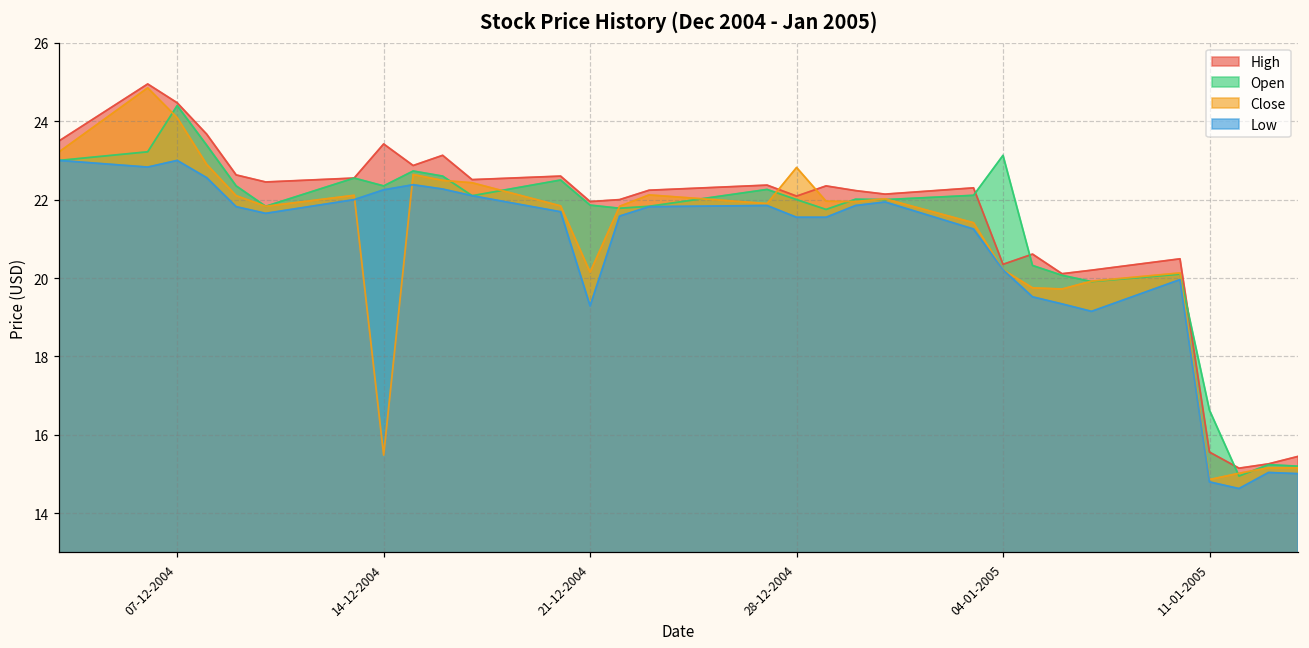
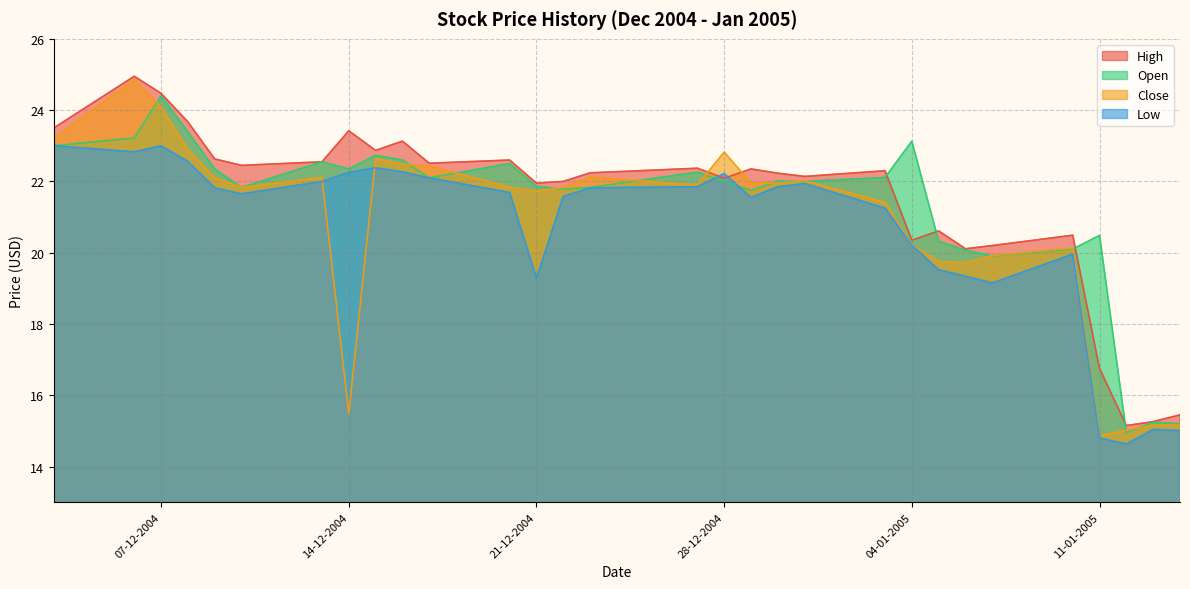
Close, 21-12-2004: 20.2 -> 21.7
Low, 28-12-2004: 21.5 -> 22.2
High, 11-01-2005: 15.6 -> 16.8
Open, 11-01-2005: 16.6 -> 20.5
